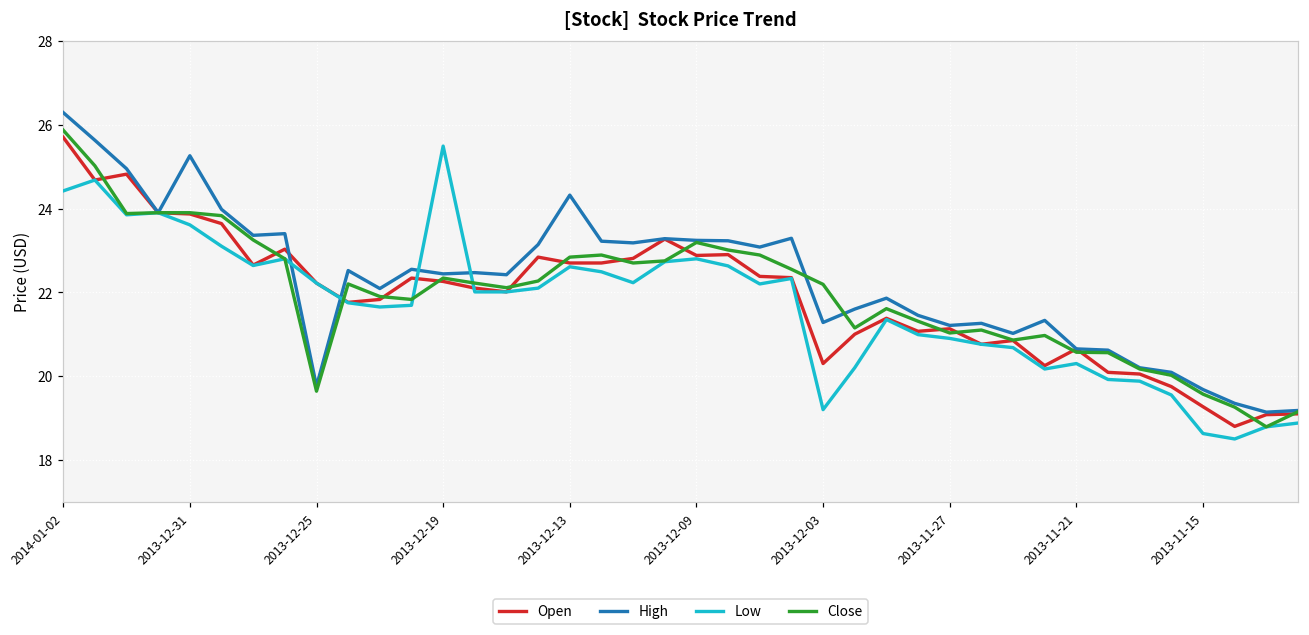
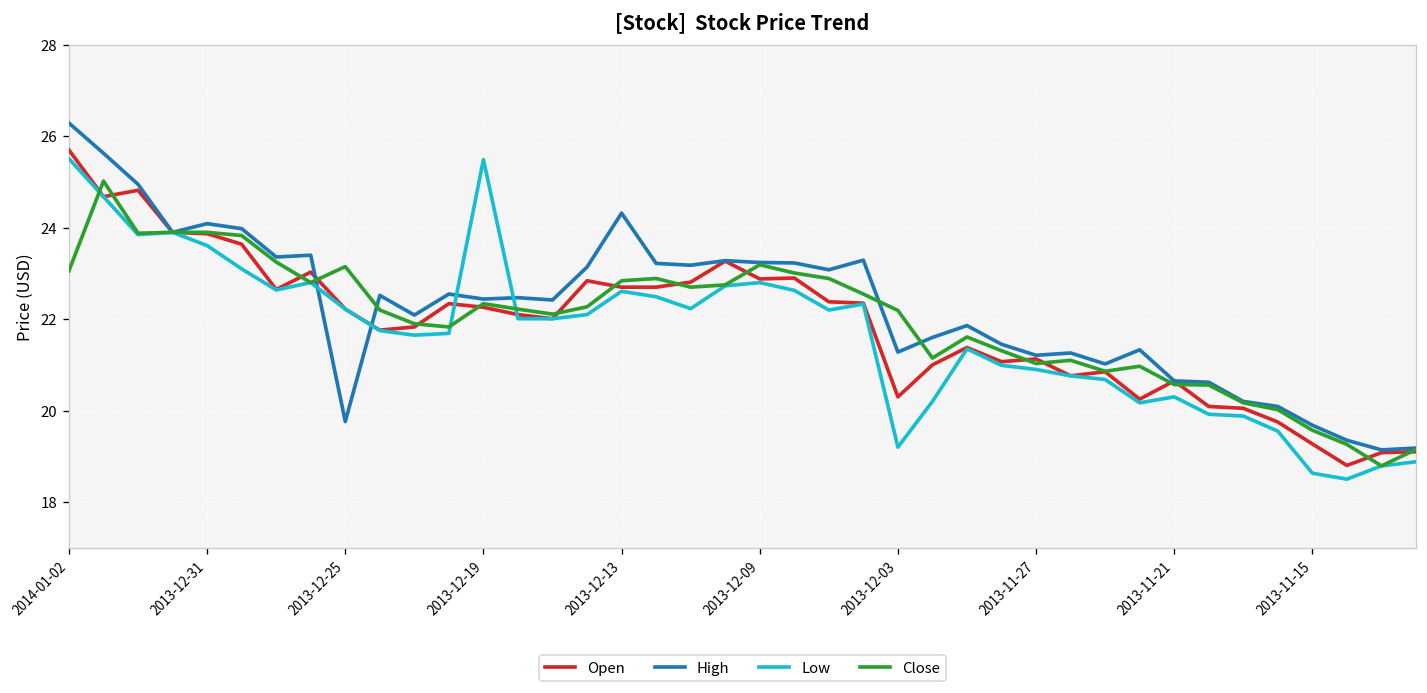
Low, 2014-01-02: 24.4 -> 25.5
Close, 2014-01-02: 25.9 -> 23.1
High, 2013-12-31: 25.3 -> 24.1
Close, 2013-12-25: 19.6 -> 23.2
